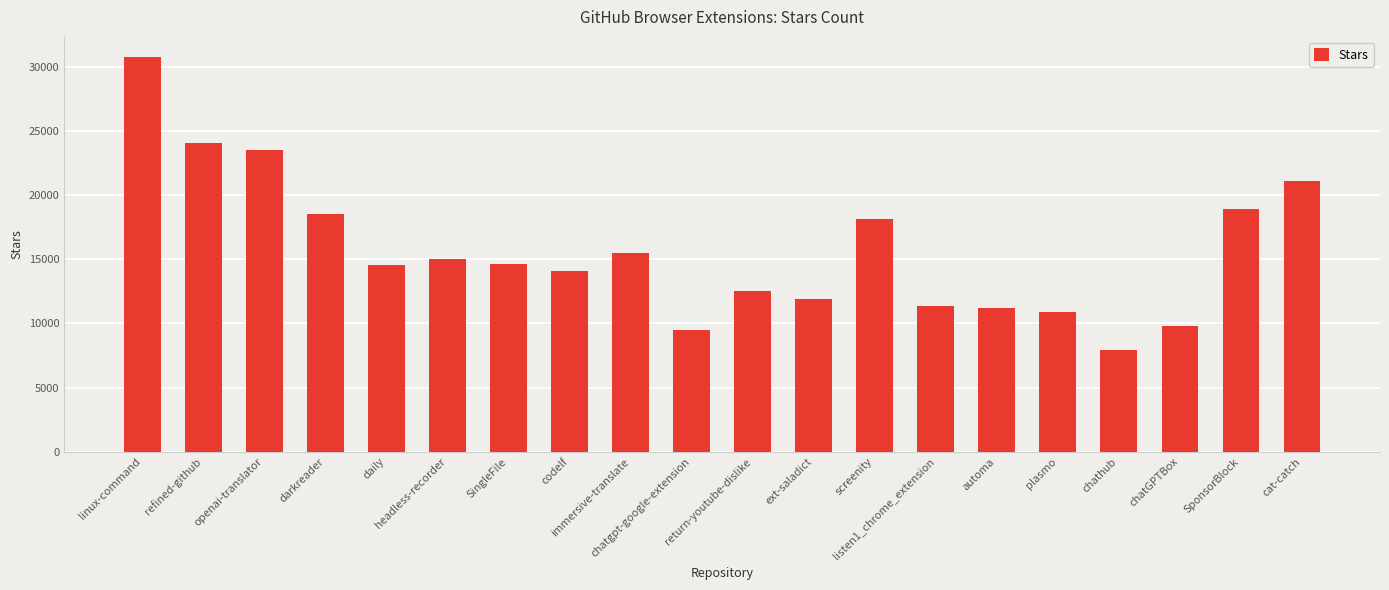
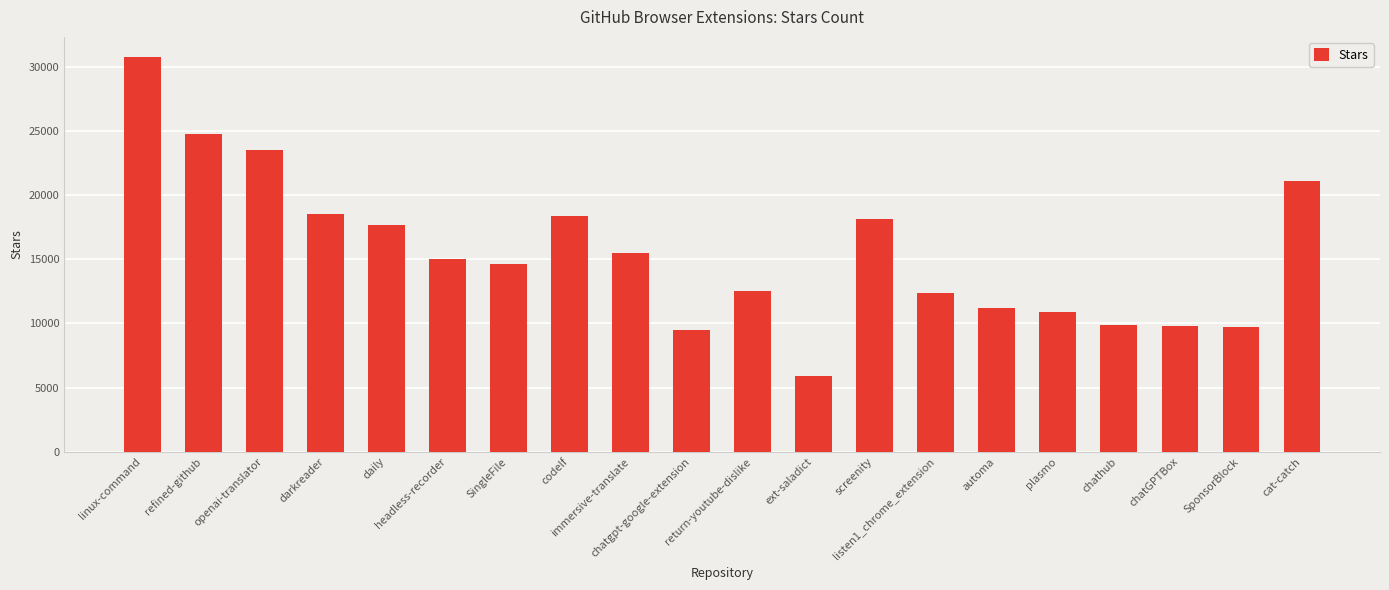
refined-github: 24100 -> 24800
daily: 14600 -> 17700
codelf: 14100 -> 18300
ext-saladict: 11900 -> 5900
listen1_chrome_extension: 11400 -> 12300
chathub: 7900 -> 9900
SponsorBlock: 18900 -> 9700
